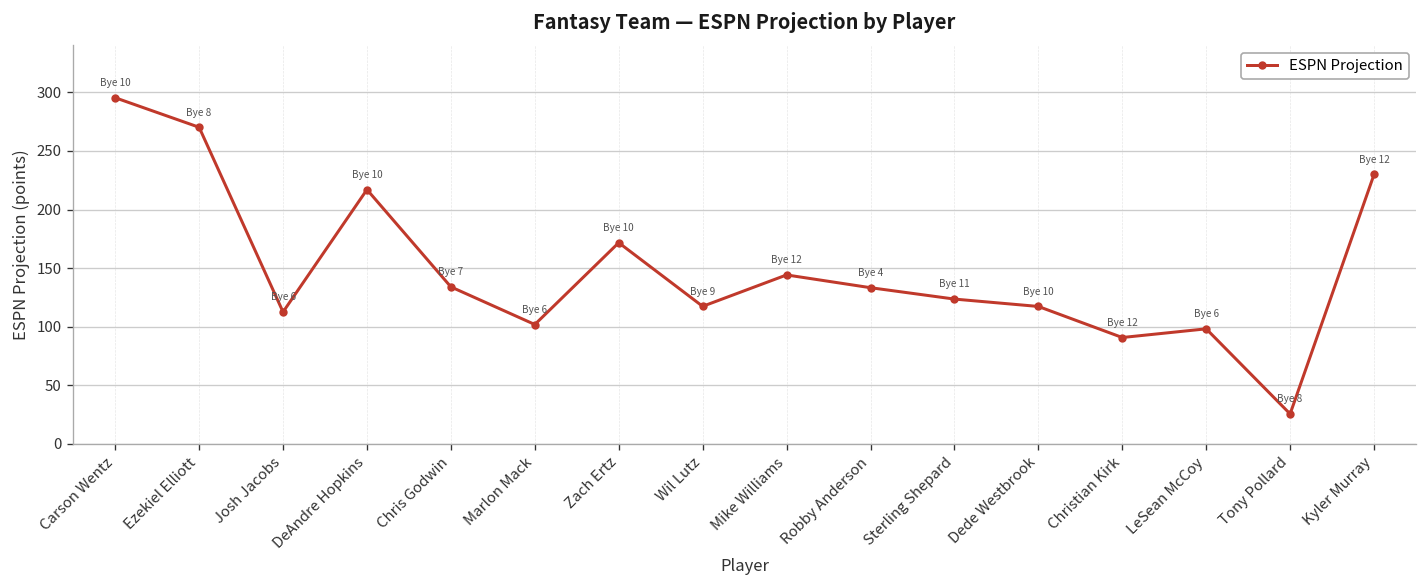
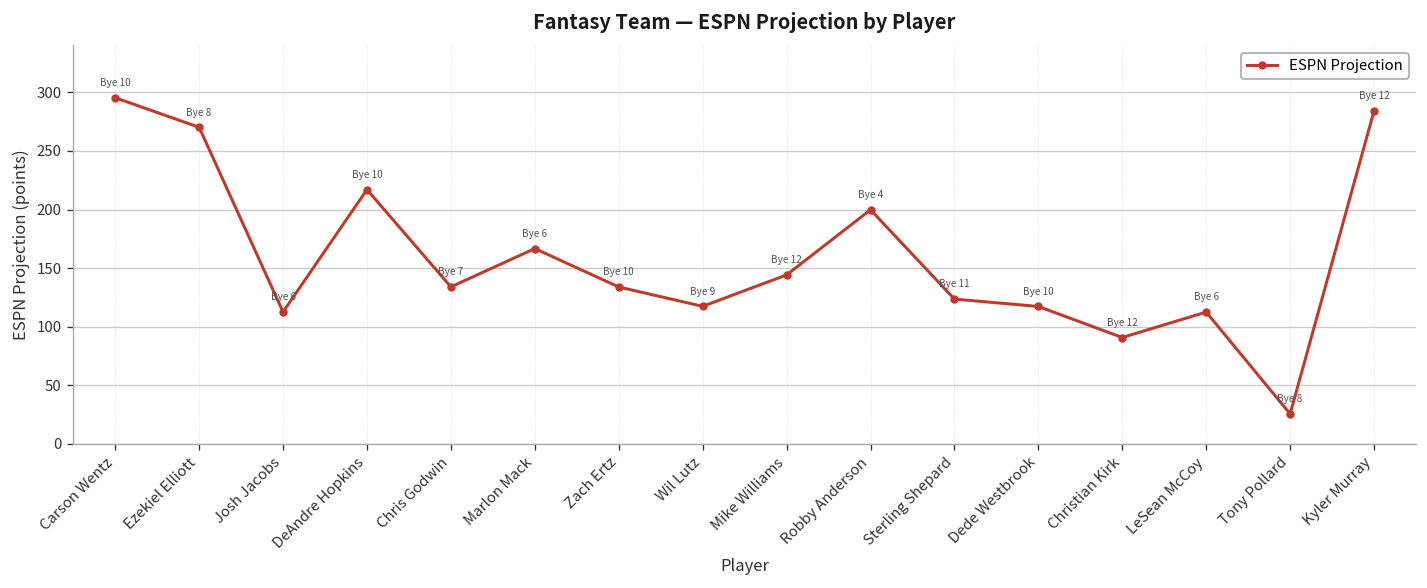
Marlon Mack: 100 -> 170
Zach Ertz: 170 -> 130
Robby Anderson: 130 -> 200
LeSean McCoy: 100 -> 110
Kyler Murray: 230 -> 280
